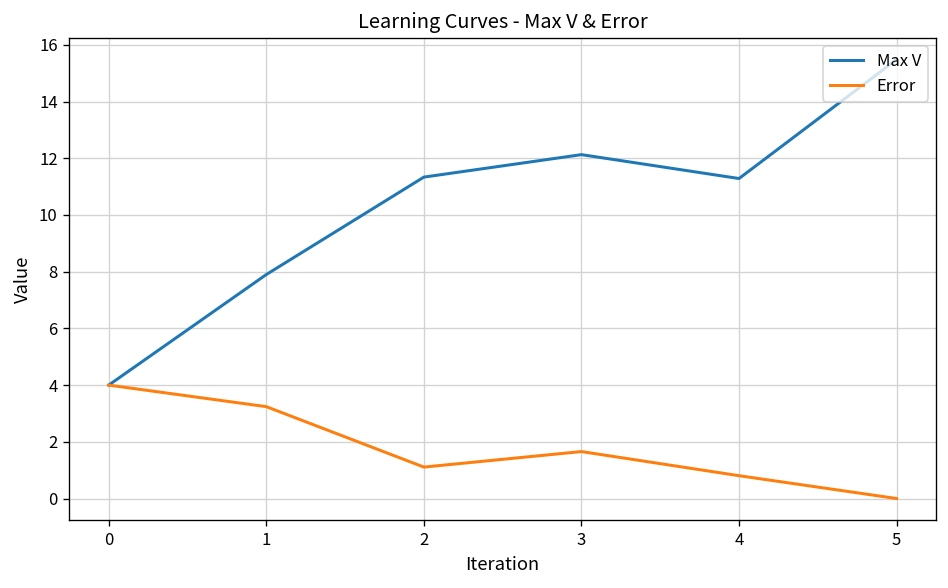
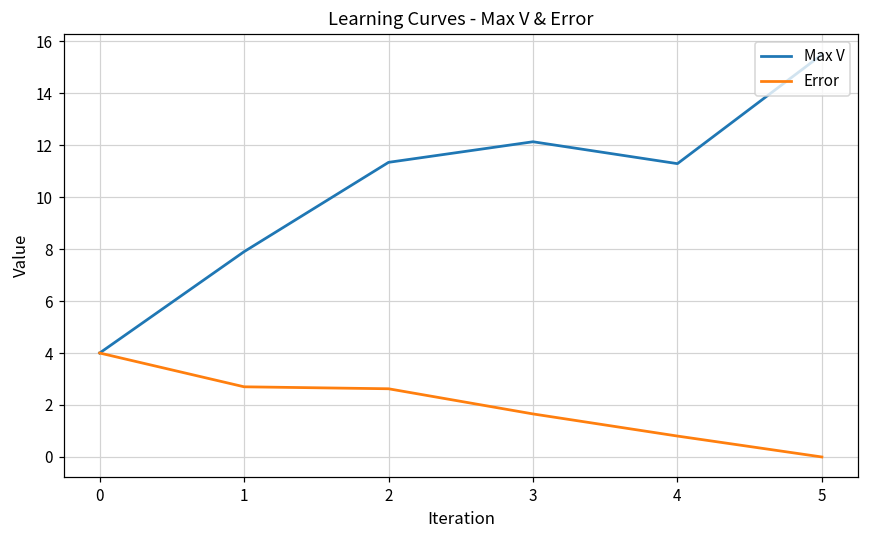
Error, 1: 3.2 -> 2.7
Error, 2: 1.1 -> 2.6
